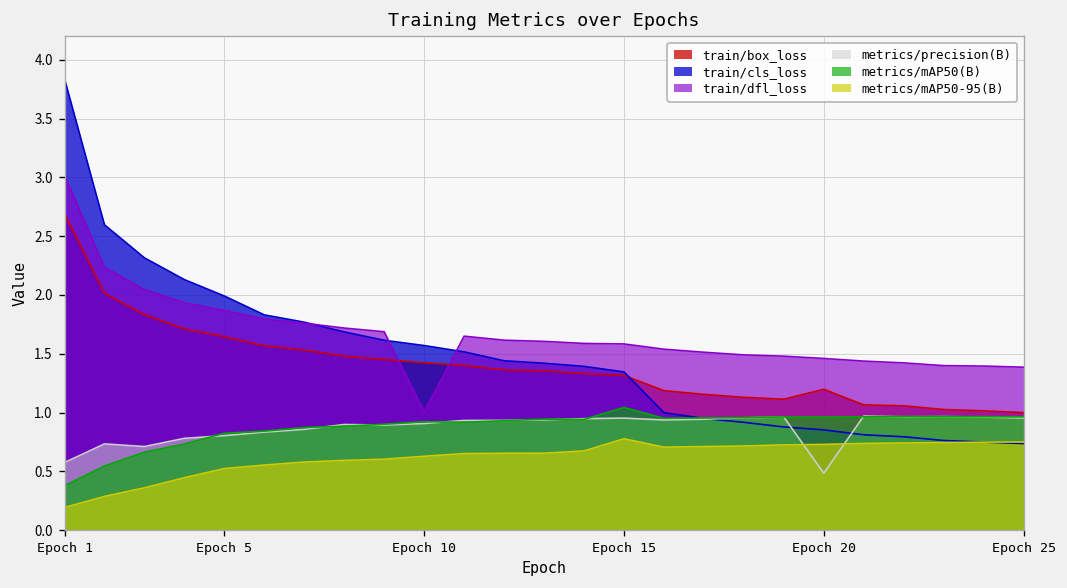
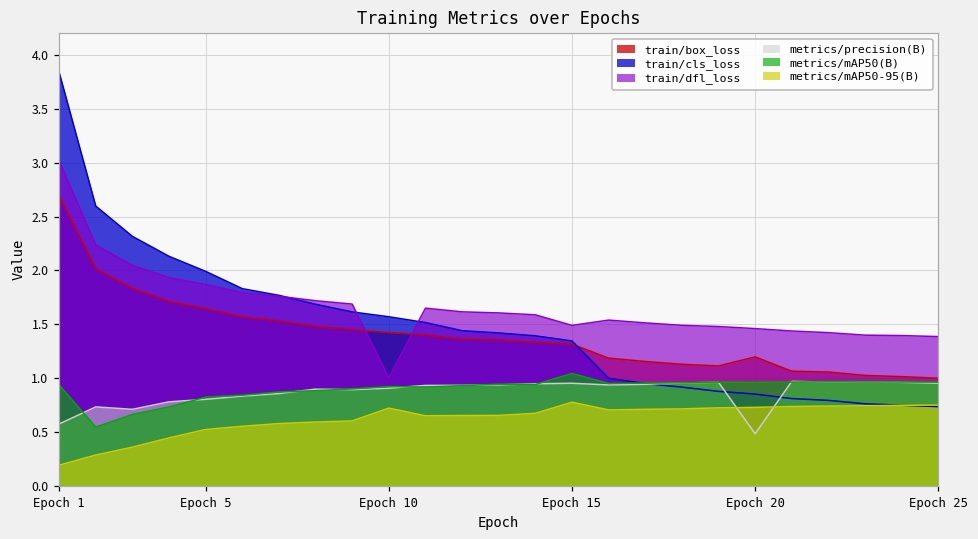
metrics/mAP50(B), Epoch 1: 0.4 -> 0.9
metrics/mAP50-95(B), Epoch 10: 0.6 -> 0.7
train/dfl_loss, Epoch 15: 1.6 -> 1.5
